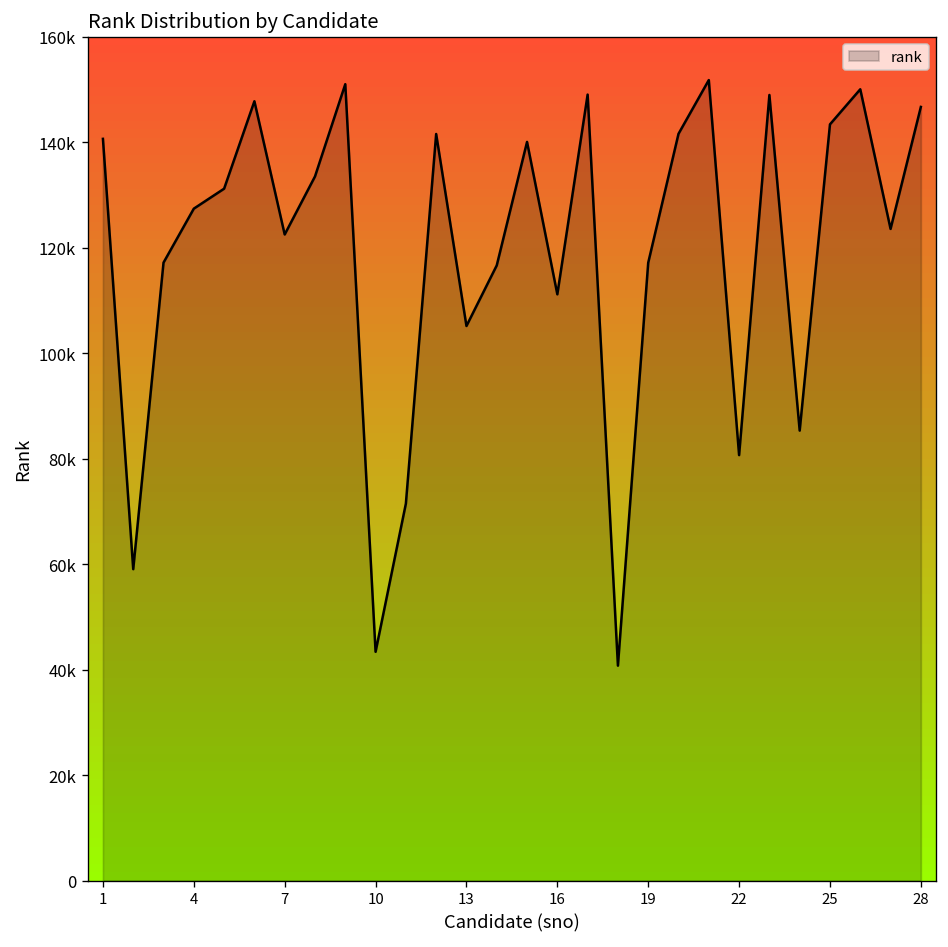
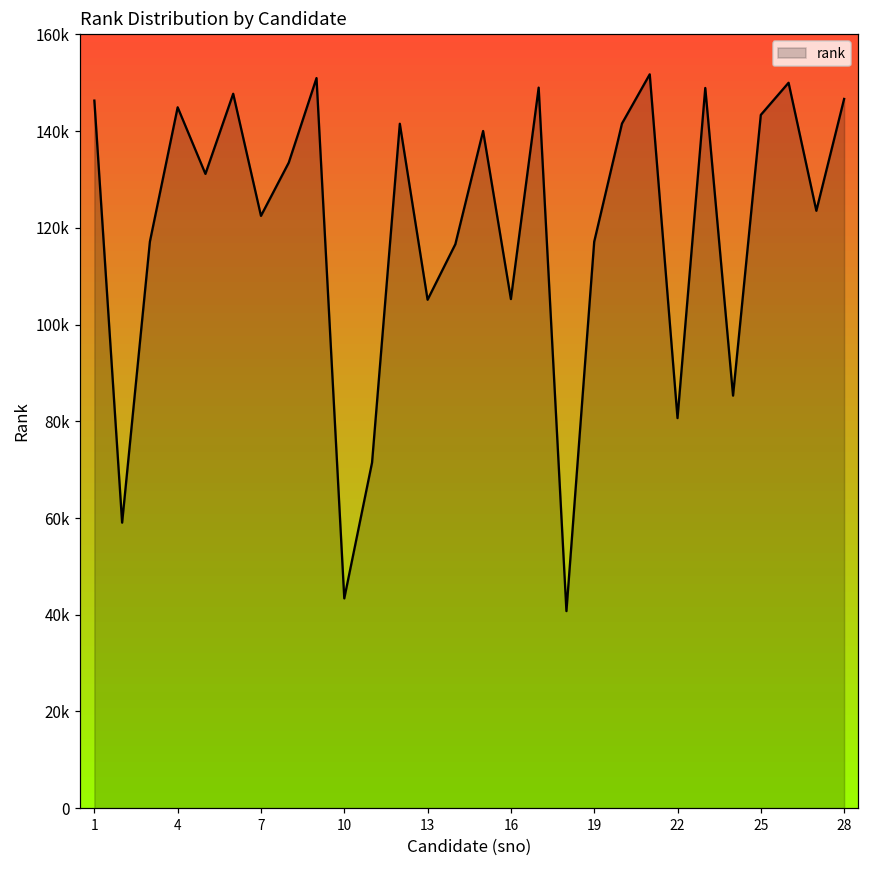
1: 141000 -> 146000
4: 127000 -> 145000
16: 111000 -> 105000
